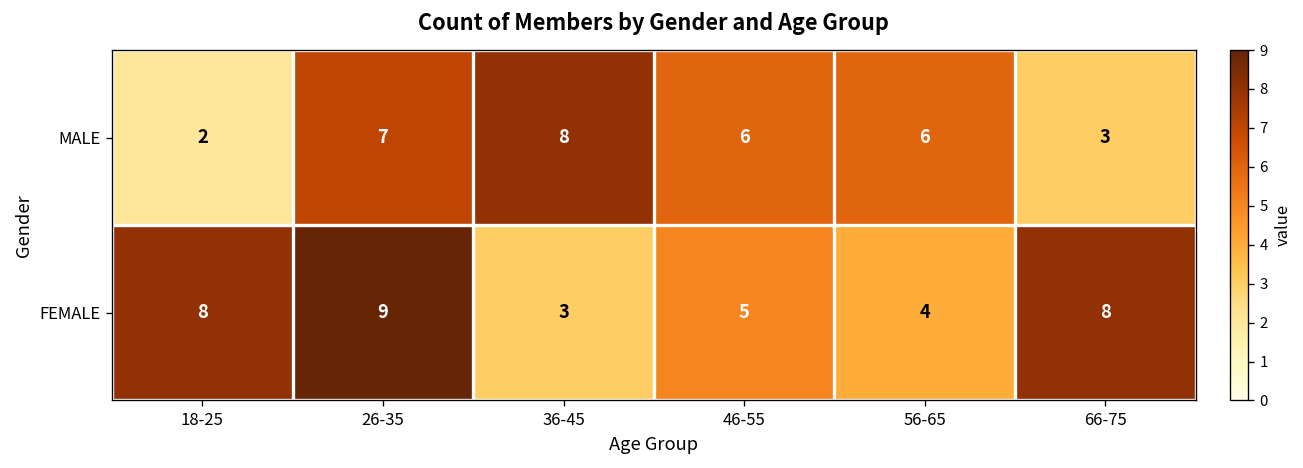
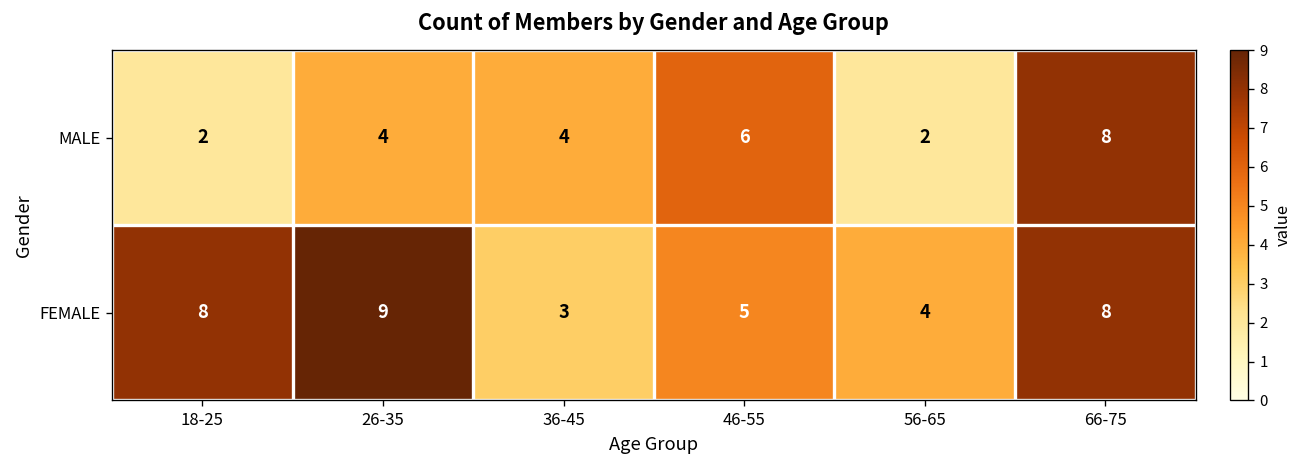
MALE, 26-35: 7 -> 4
MALE, 36-45: 8 -> 4
MALE, 56-65: 6 -> 2
MALE, 66-75: 3 -> 8
